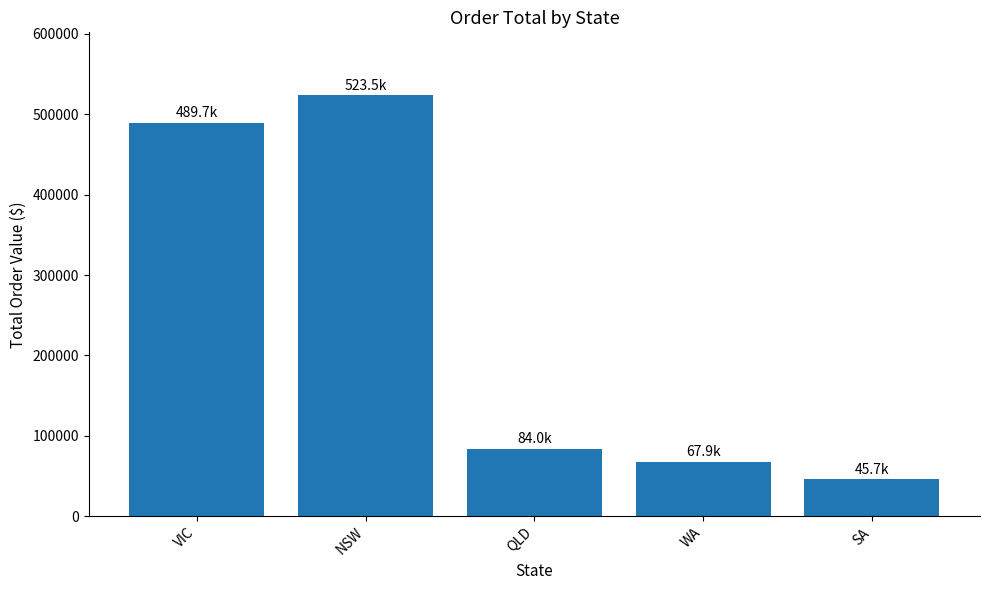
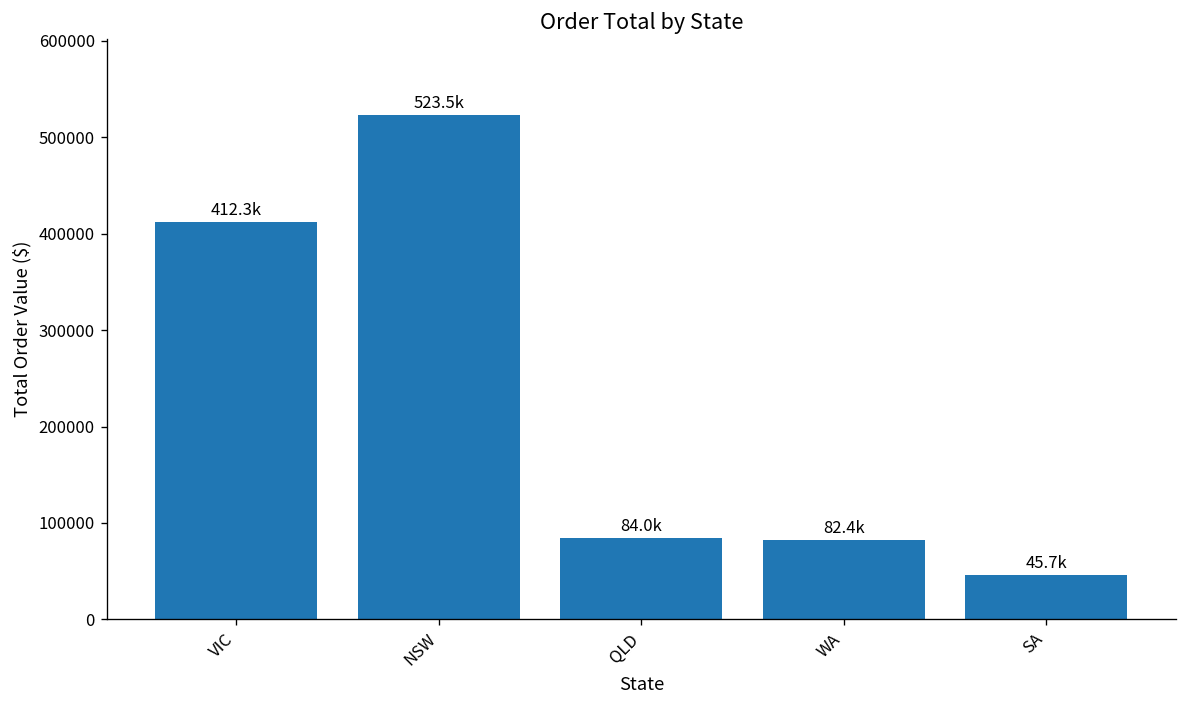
VIC: 489.7k -> 412.3k
WA: 67.9k -> 82.4k
